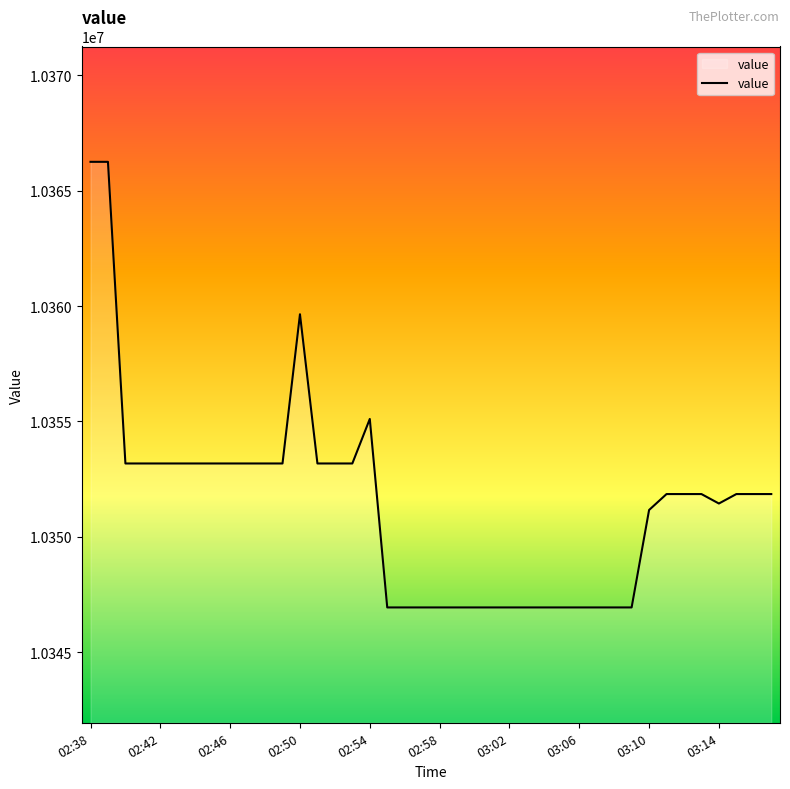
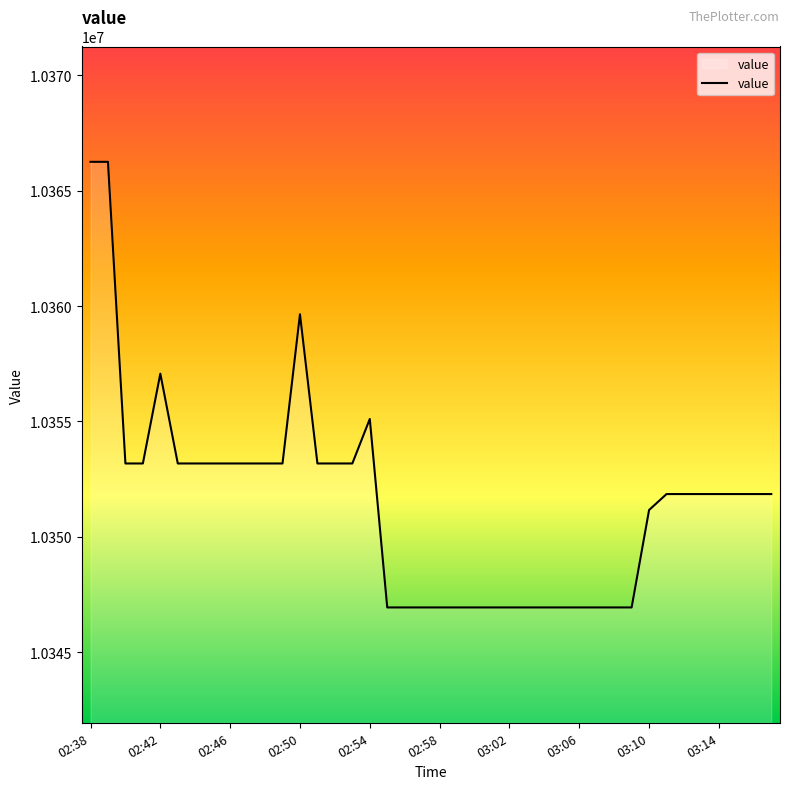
02:42: 10353200 -> 10357100
03:14: 10351400 -> 10351800
